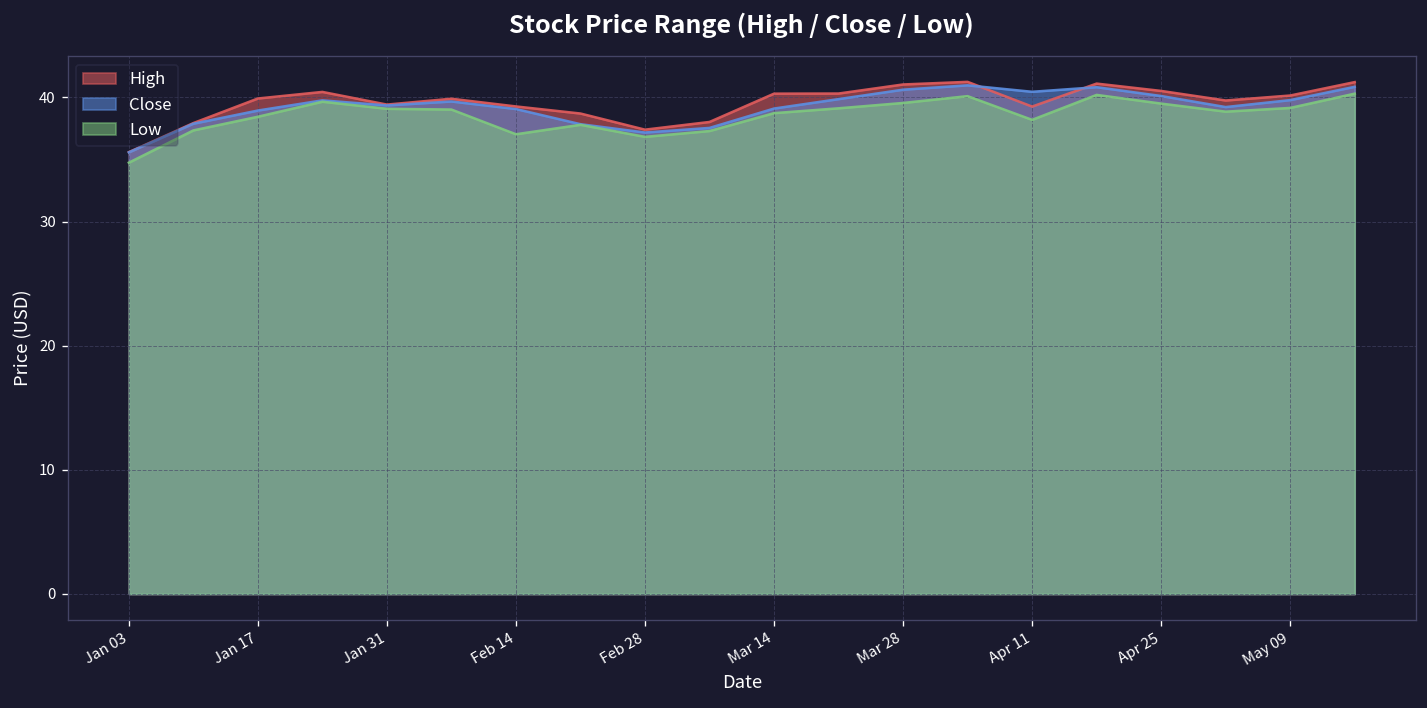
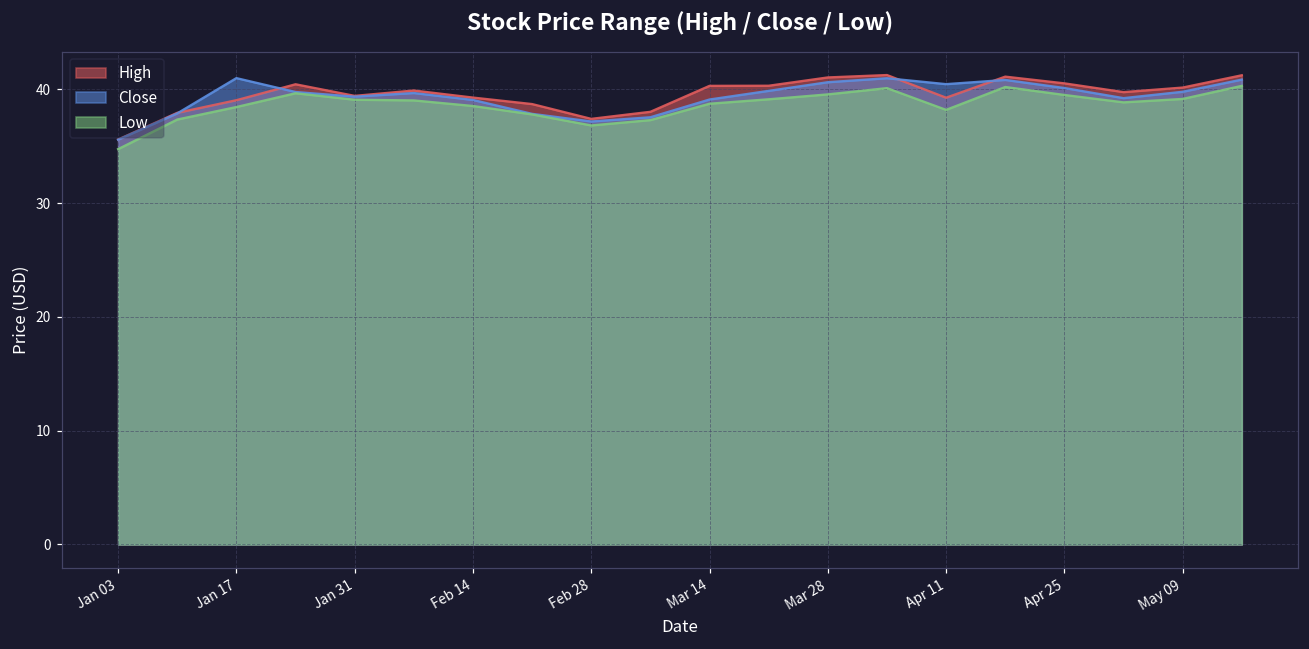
High, Jan 17: 39.9 -> 39.0
Close, Jan 17: 38.9 -> 41.0
Low, Feb 14: 37.0 -> 38.5
